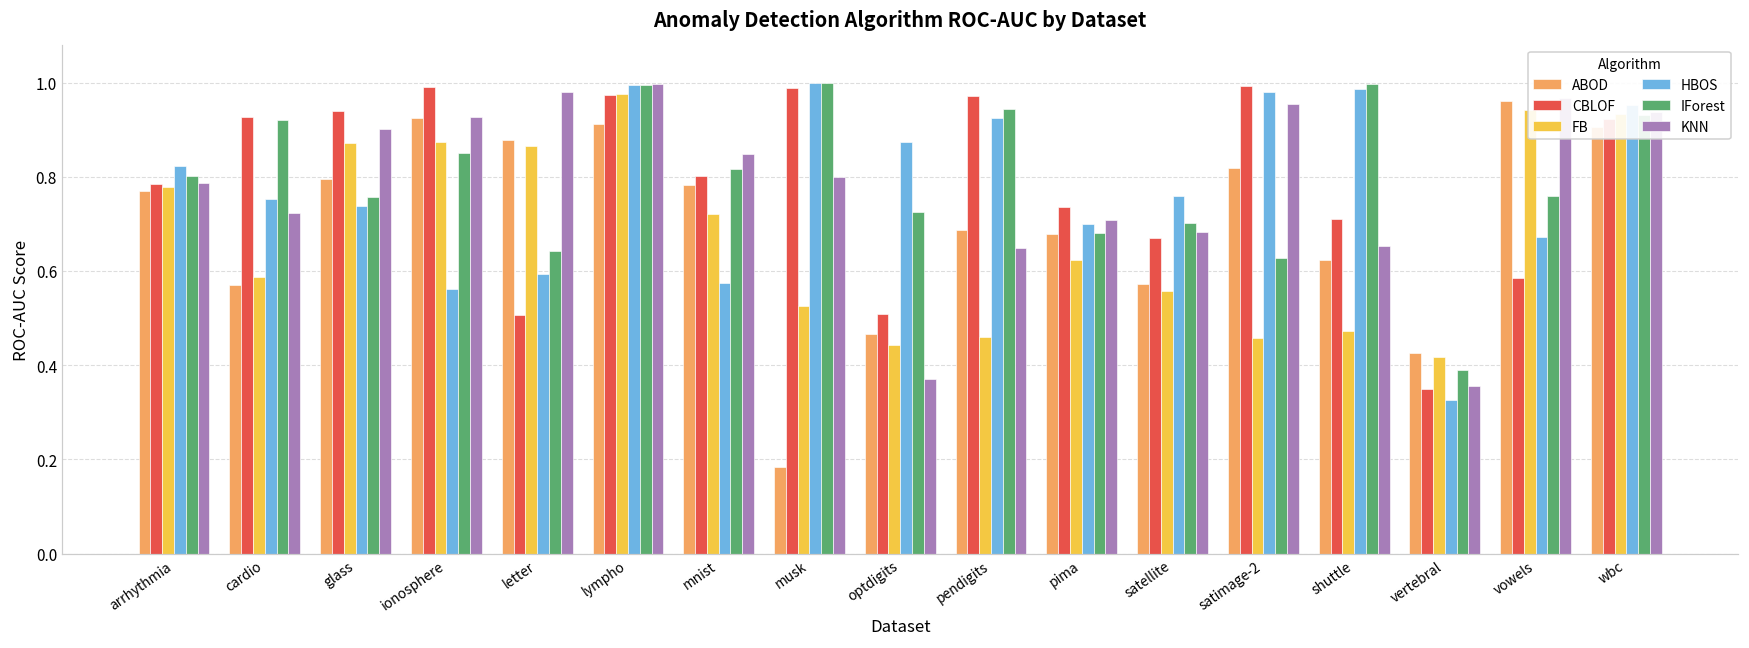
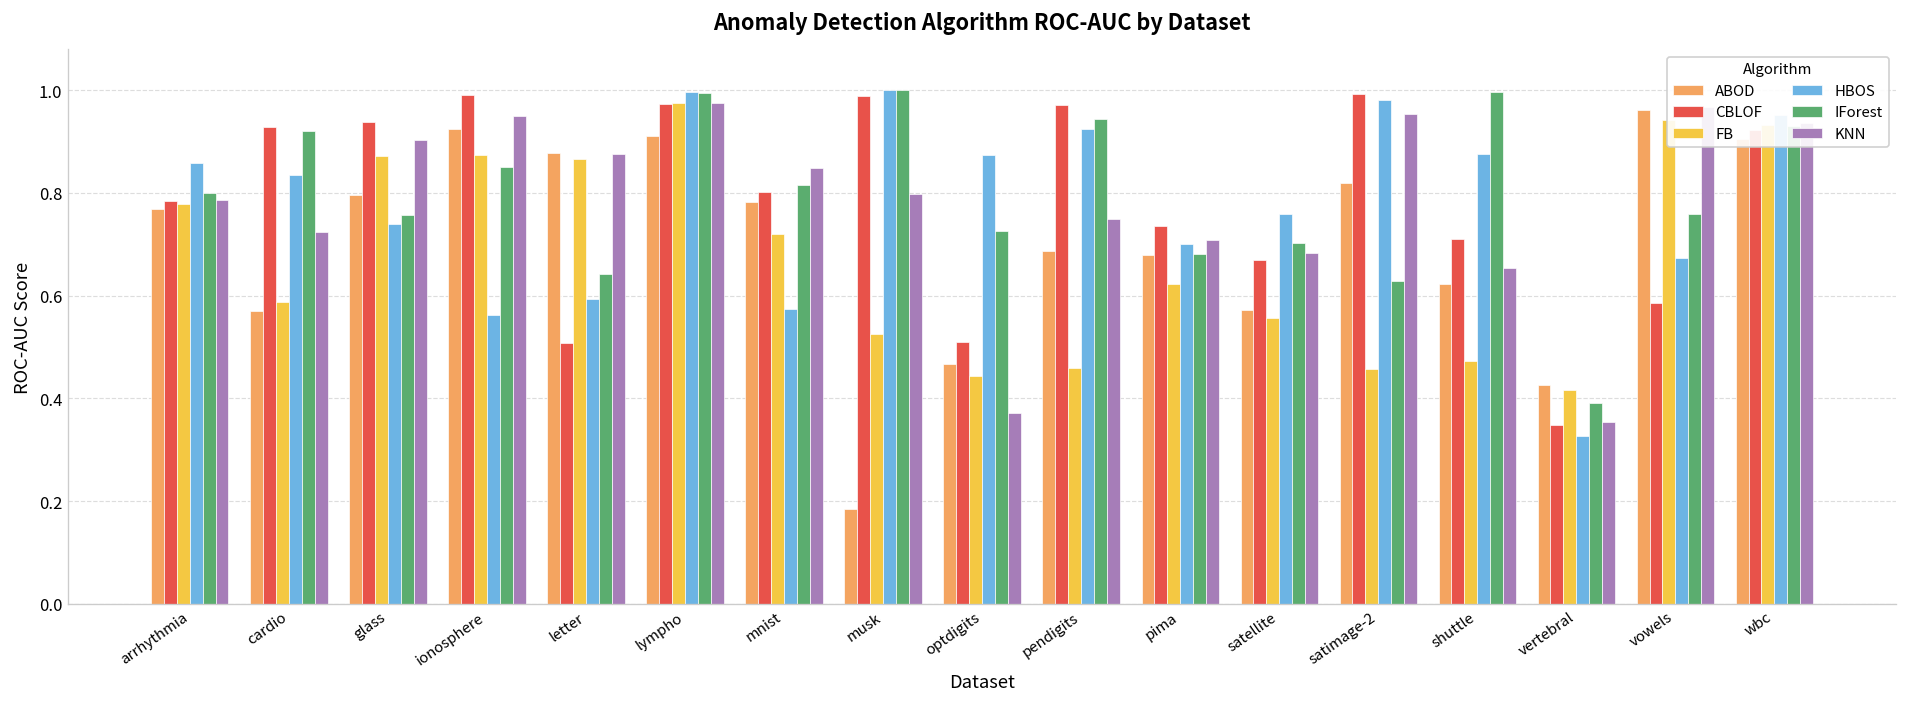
HBOS, arrhythmia: 0.82 -> 0.86
HBOS, cardio: 0.75 -> 0.84
KNN, ionosphere: 0.93 -> 0.95
KNN, letter: 0.98 -> 0.88
KNN, lympho: 1.00 -> 0.97
KNN, pendigits: 0.65 -> 0.75
HBOS, shuttle: 0.99 -> 0.88
